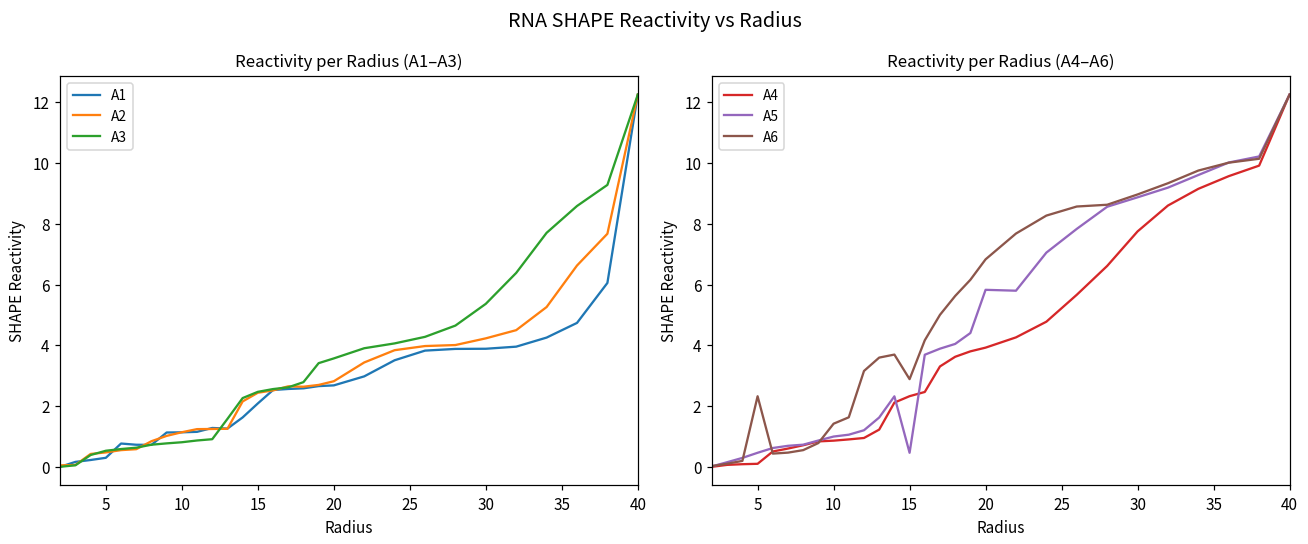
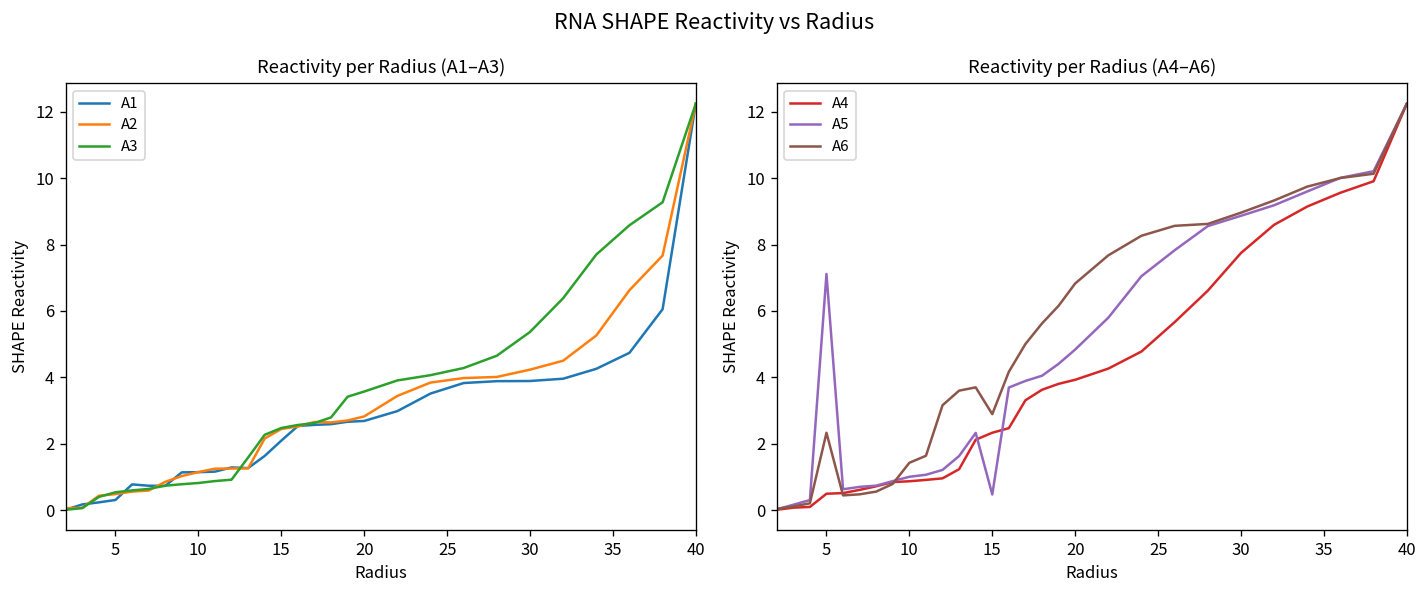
Reactivity per Radius (A4–A6), A4, 5: 0.1 -> 0.5
Reactivity per Radius (A4–A6), A5, 5: 0.5 -> 7.1
Reactivity per Radius (A4–A6), A5, 20: 5.8 -> 4.8
